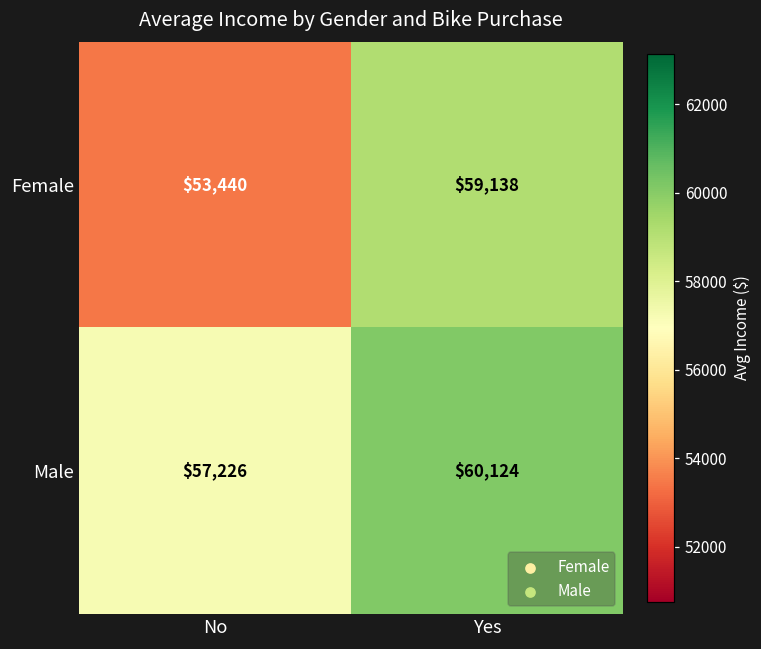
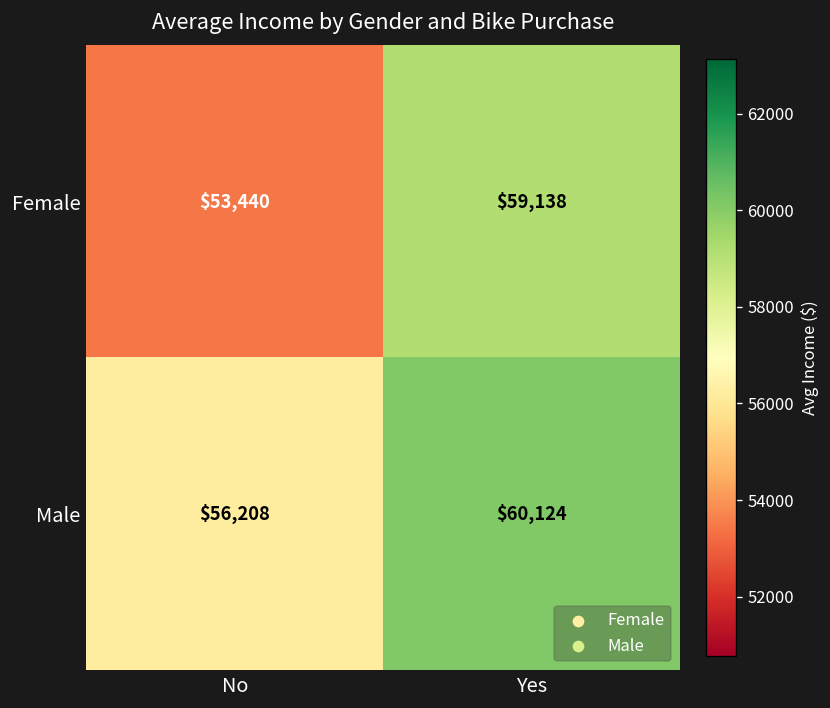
Male, No: $57,226 -> $56,208
